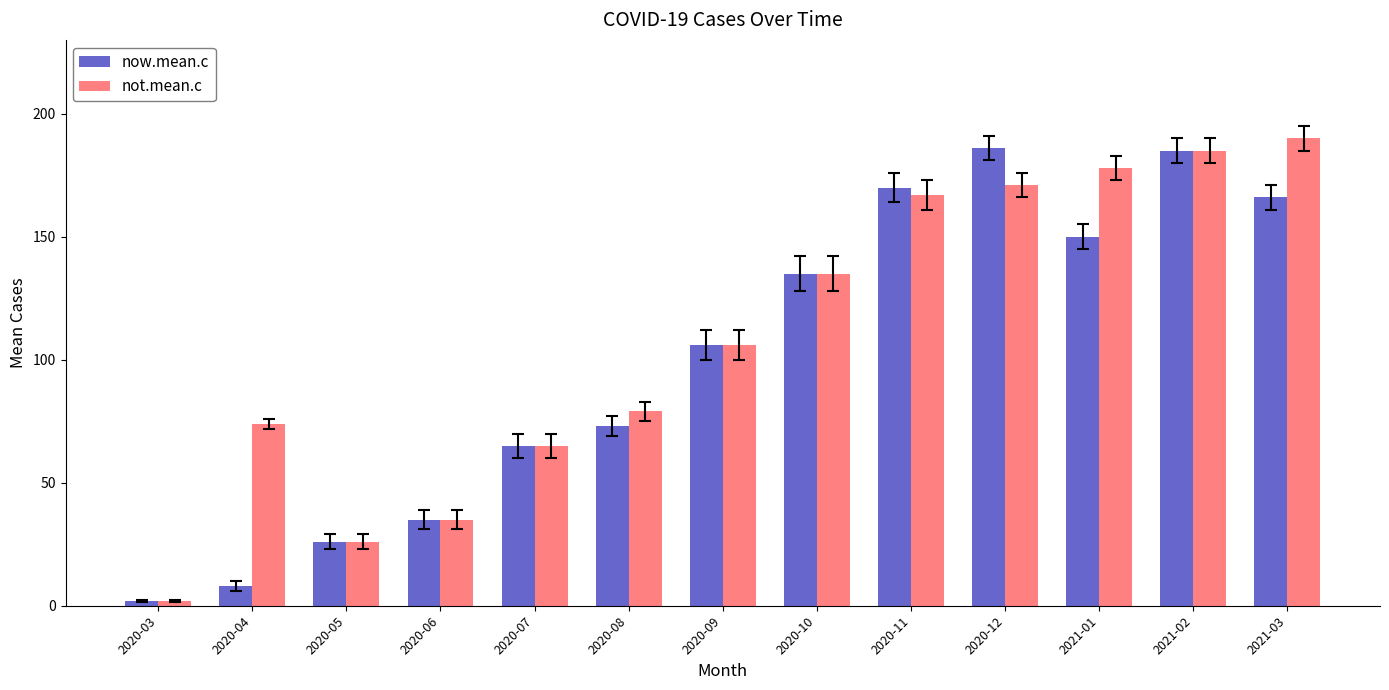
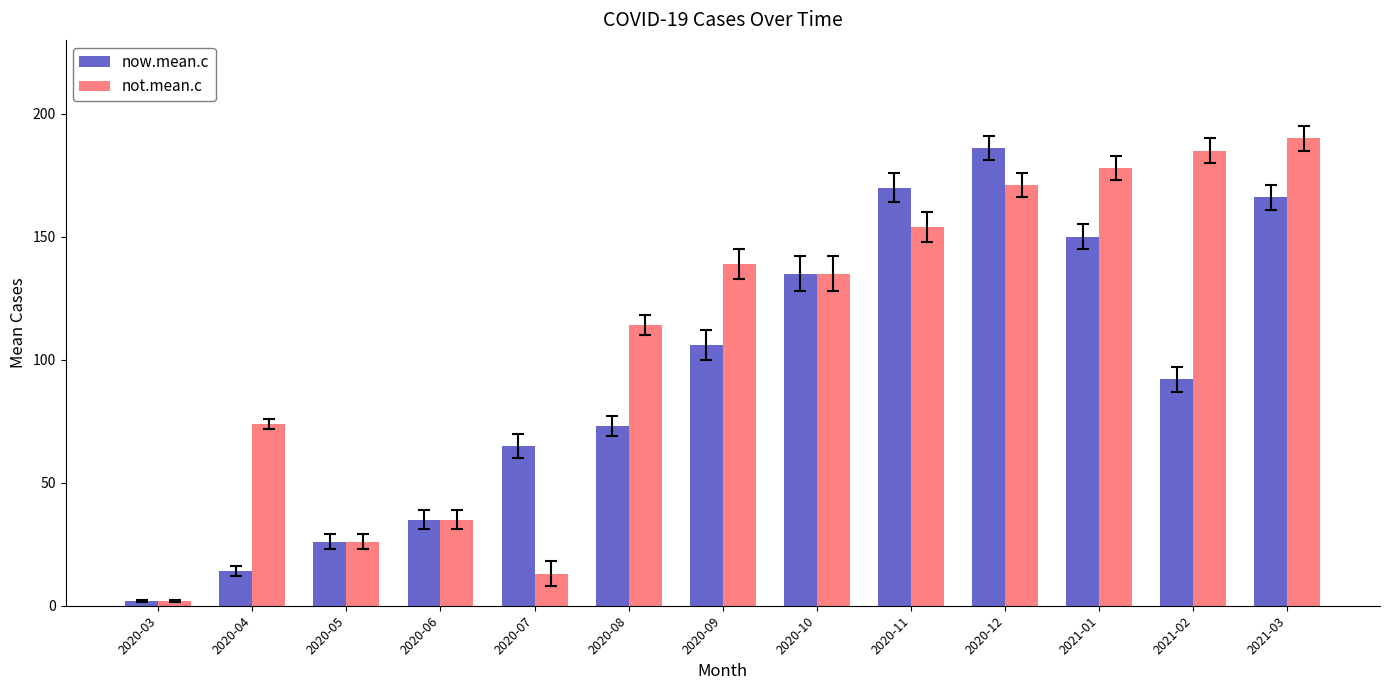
now.mean.c, 2020-04: 8 -> 14
not.mean.c, 2020-07: 65 -> 13
not.mean.c, 2020-08: 79 -> 114
not.mean.c, 2020-09: 106 -> 139
not.mean.c, 2020-11: 167 -> 154
now.mean.c, 2021-02: 185 -> 92
